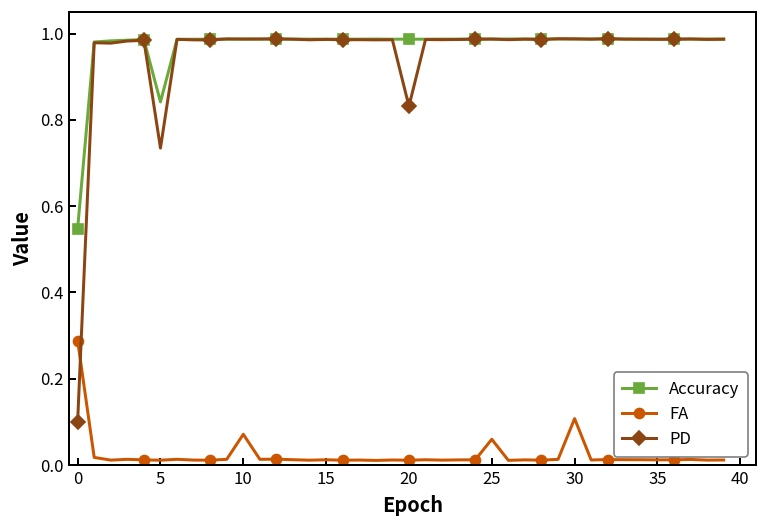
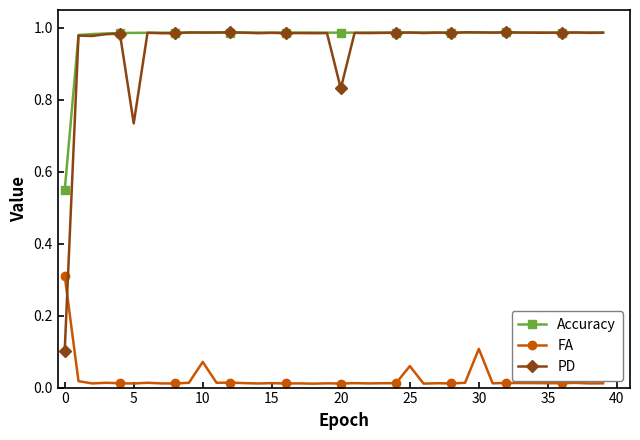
FA, 0: 0.29 -> 0.31
Accuracy, 5: 0.84 -> 0.99
